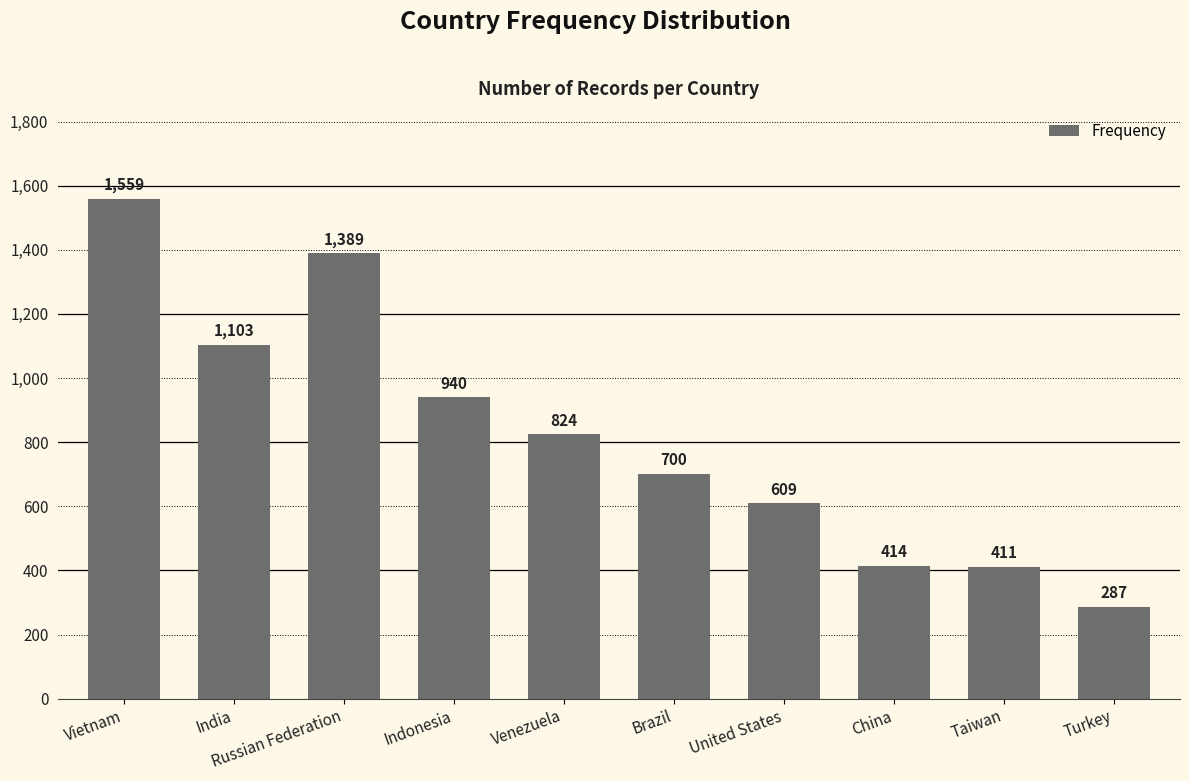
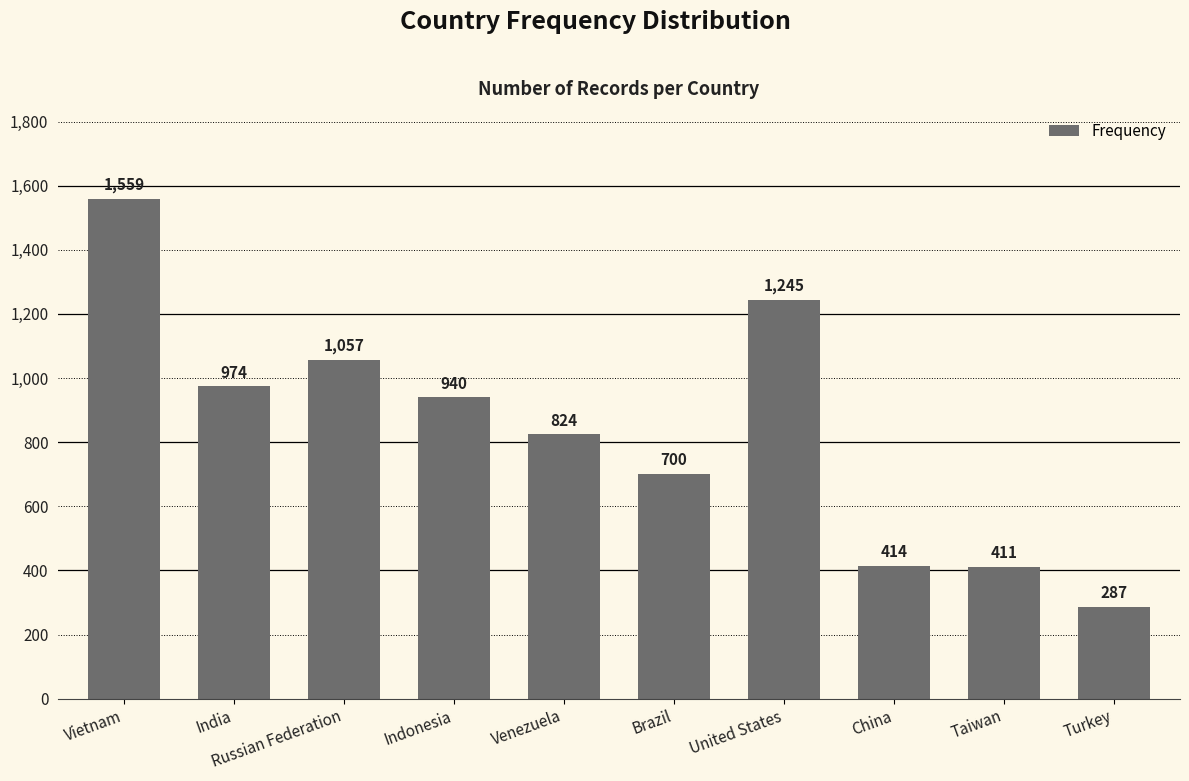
India: 1,103 -> 974
Russian Federation: 1,389 -> 1,057
United States: 609 -> 1,245
